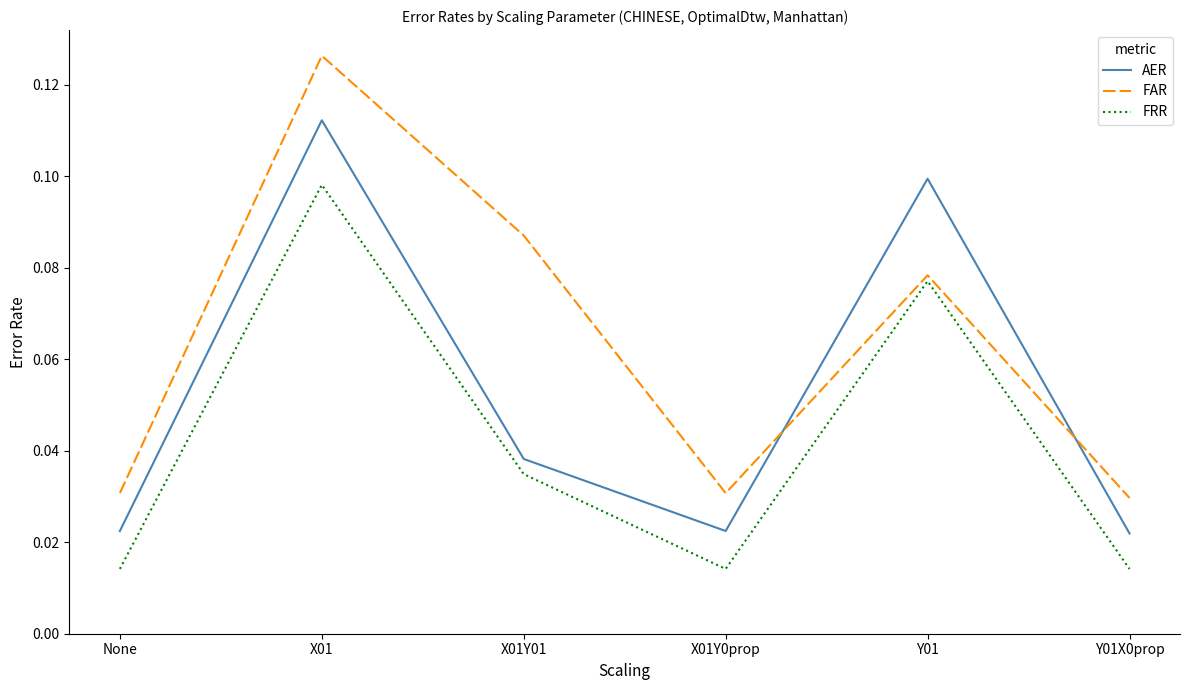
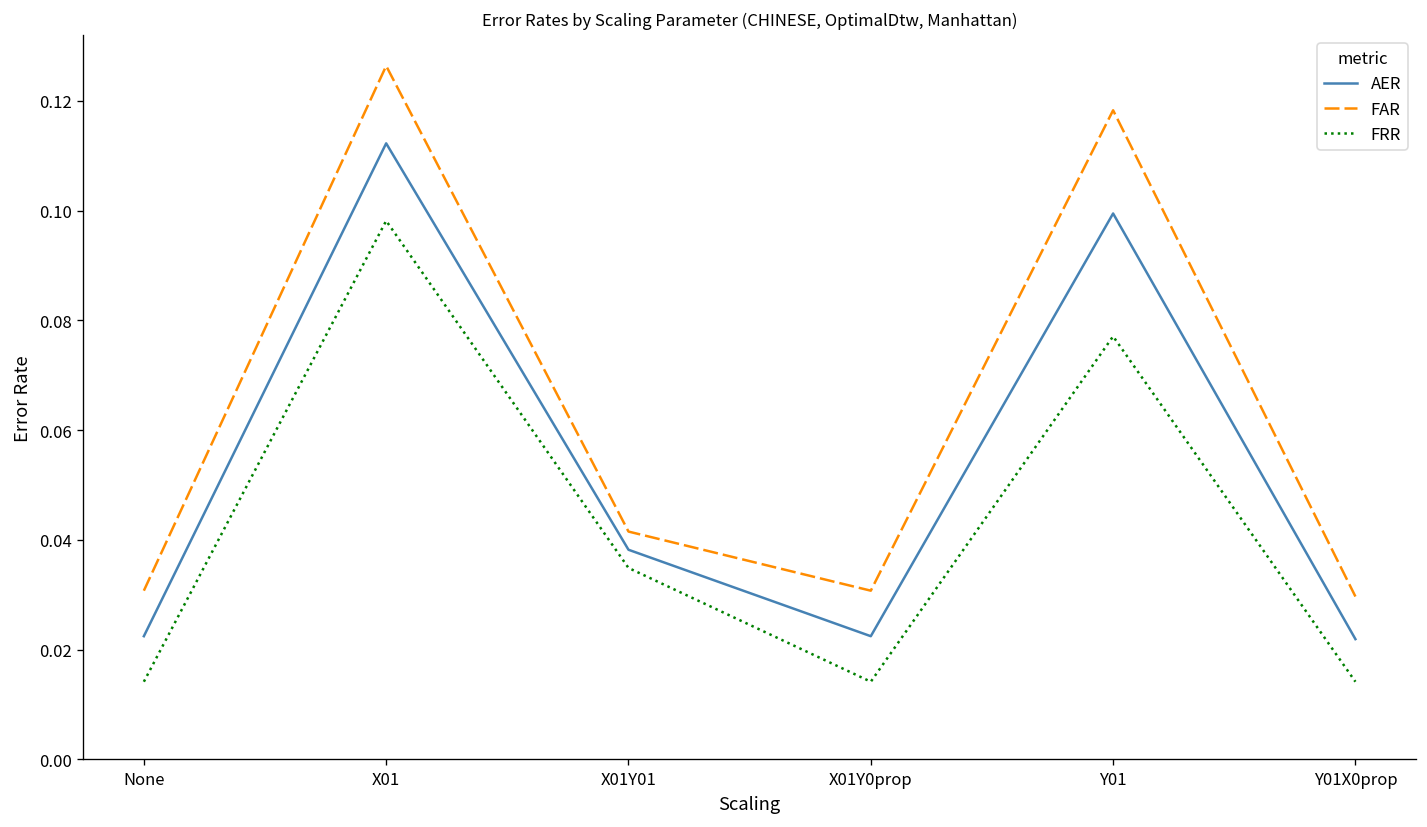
FAR, X01Y01: 0.087 -> 0.042
FAR, Y01: 0.078 -> 0.118
